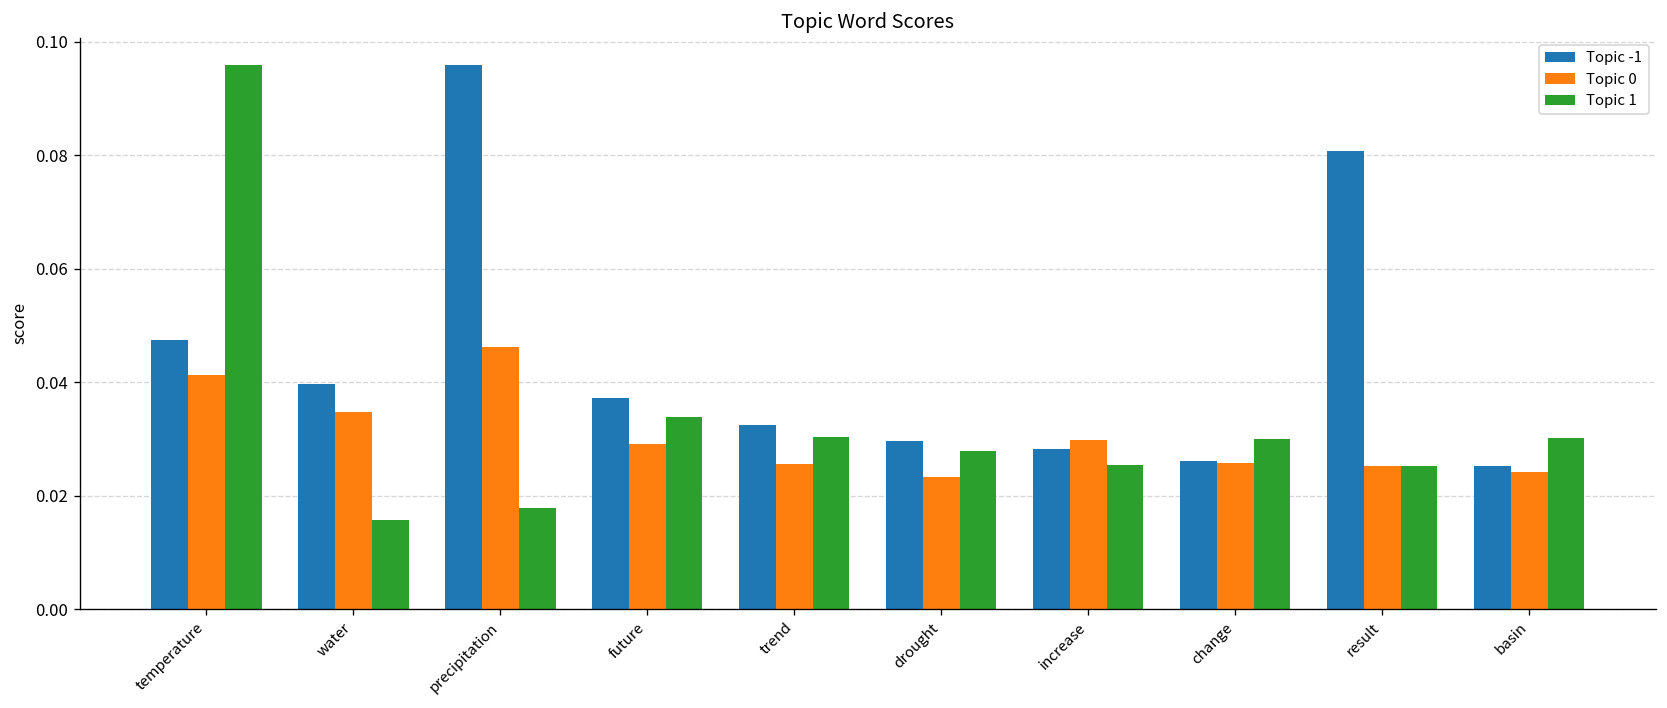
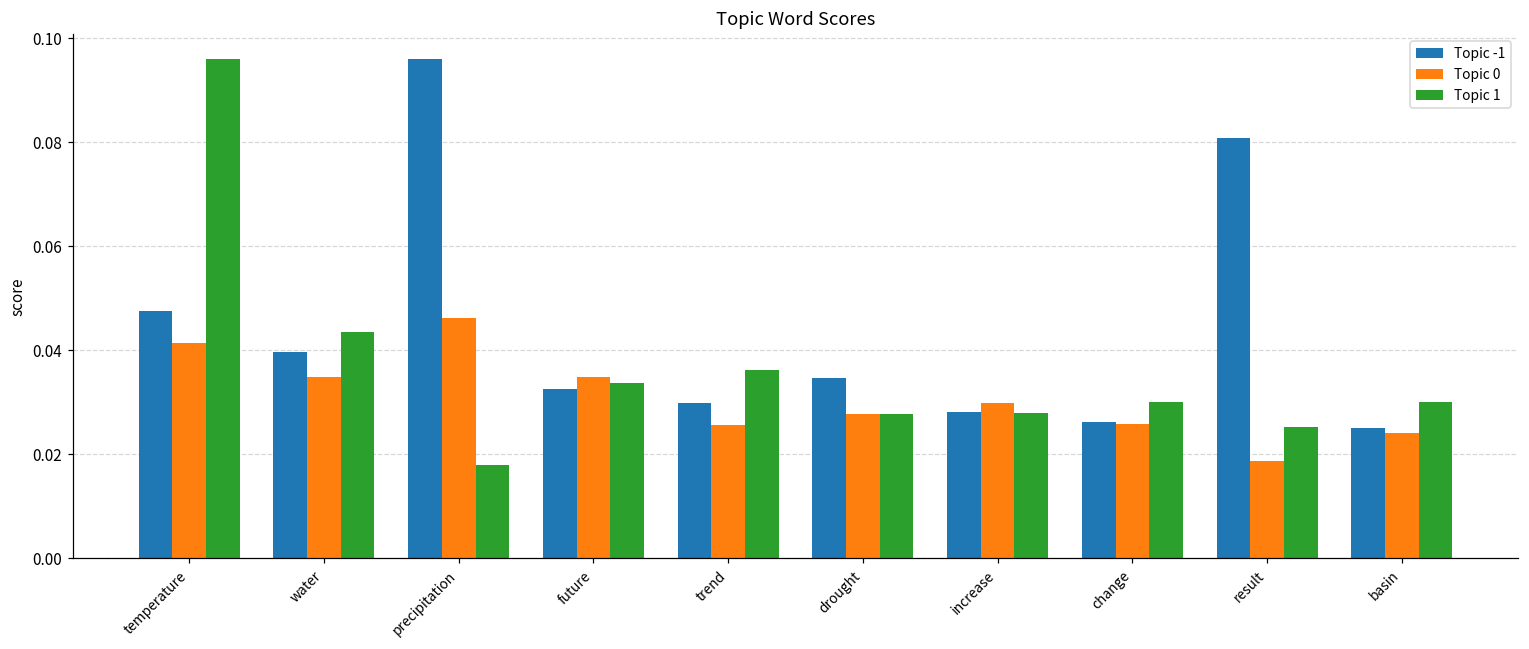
Topic 1, water: 0.016 -> 0.044
Topic -1, future: 0.037 -> 0.033
Topic 0, future: 0.029 -> 0.035
Topic -1, trend: 0.032 -> 0.030
Topic 1, trend: 0.030 -> 0.036
Topic -1, drought: 0.030 -> 0.035
Topic 0, drought: 0.023 -> 0.028
Topic 1, increase: 0.025 -> 0.028
Topic 0, result: 0.025 -> 0.019
